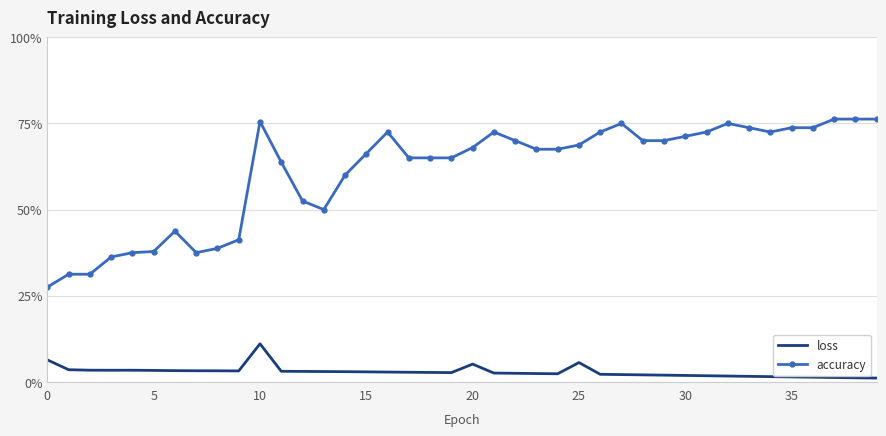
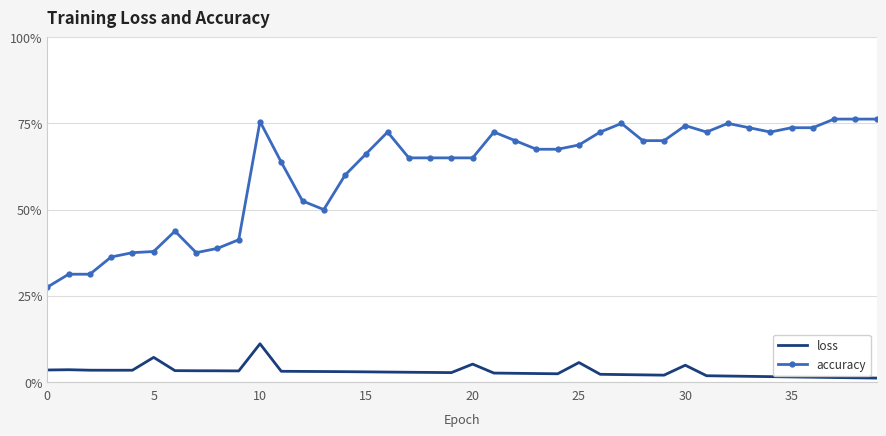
loss, 0: 6% -> 3%
loss, 5: 3% -> 7%
accuracy, 20: 68% -> 65%
loss, 30: 2% -> 5%
accuracy, 30: 71% -> 74%
